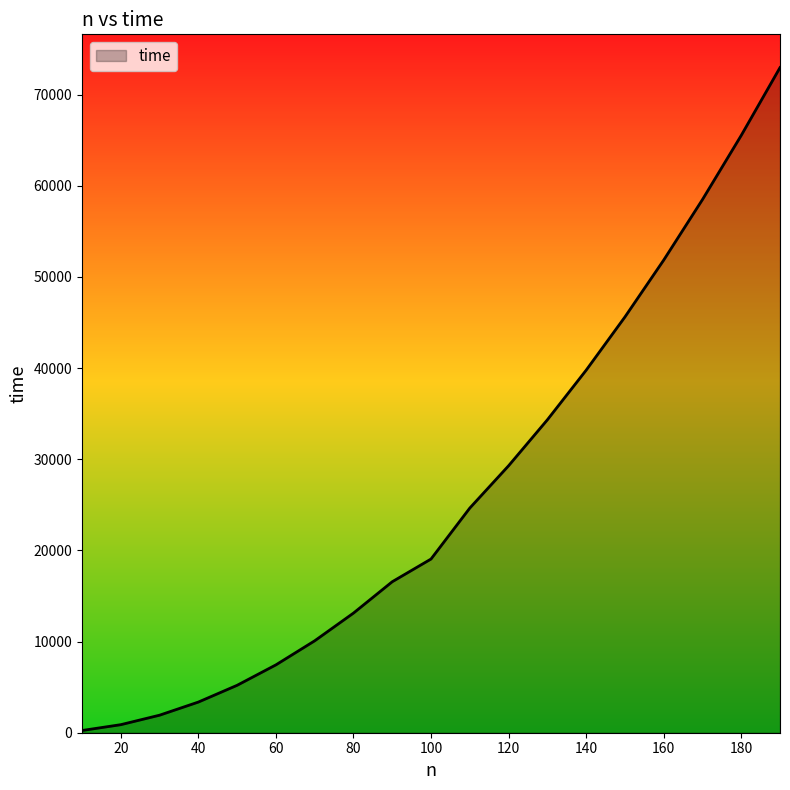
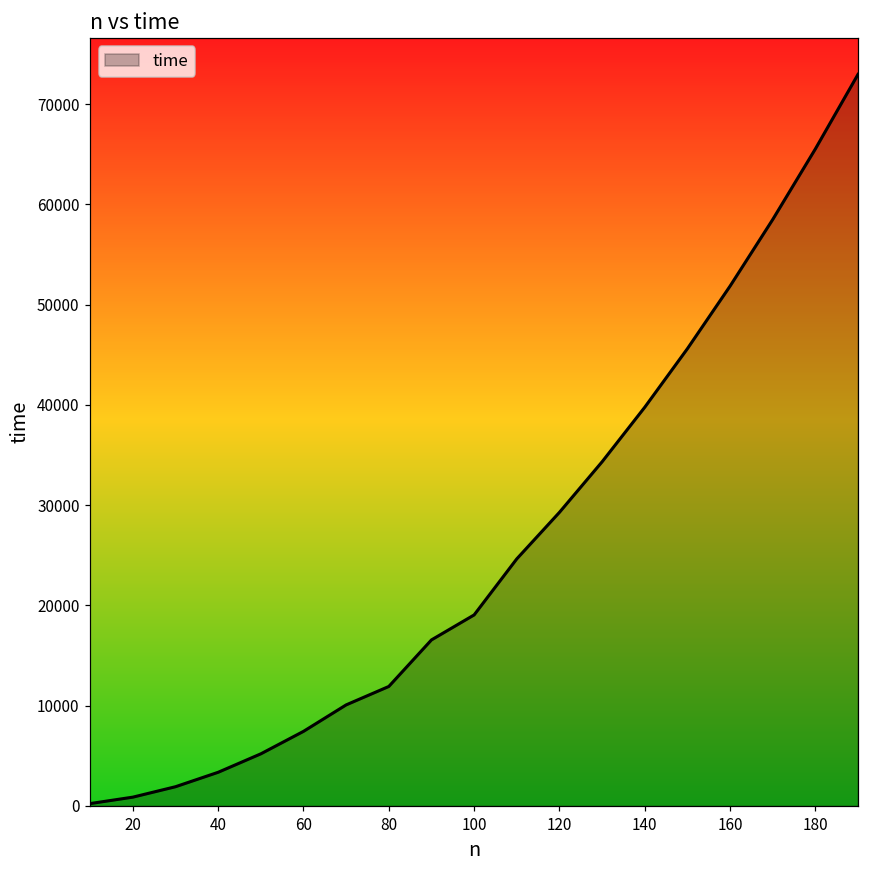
80: 13000 -> 12000
